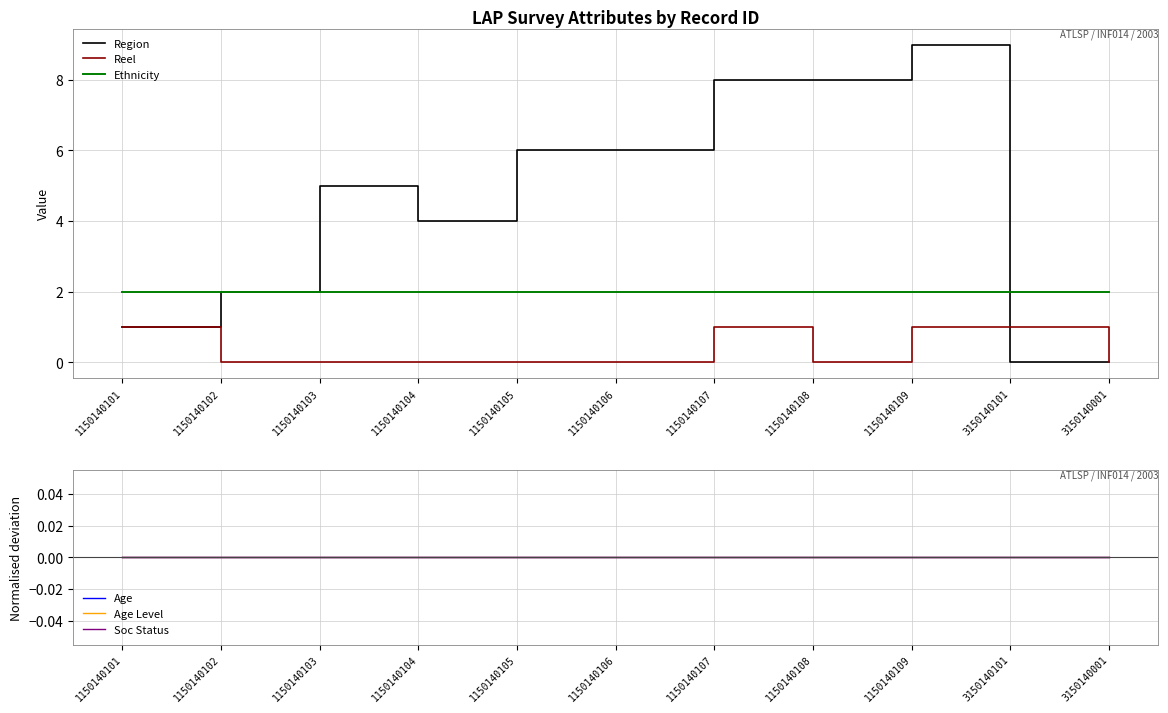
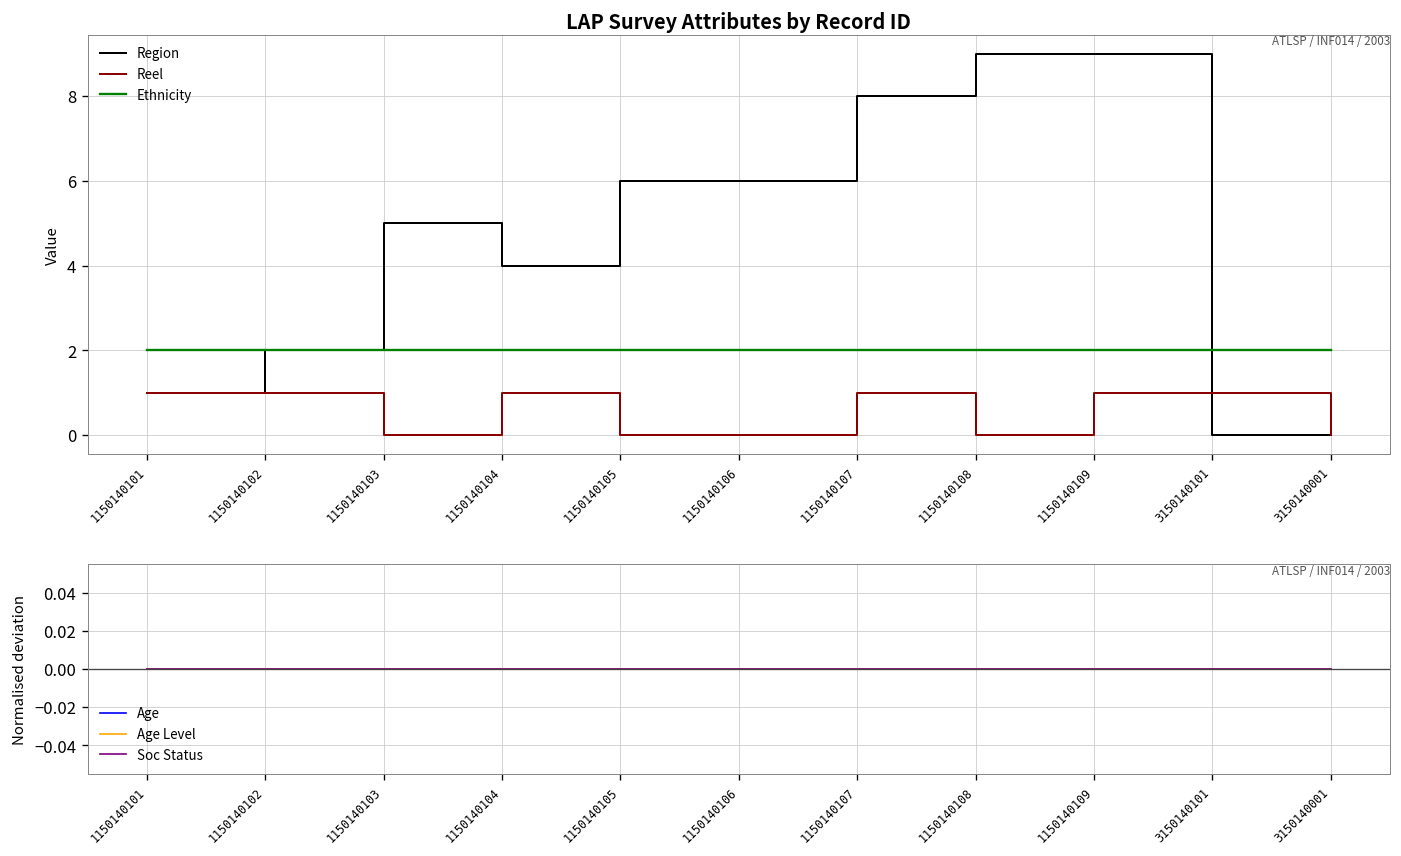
LAP Survey Attributes by Record ID, Reel, 1150140102: 0 -> 1
LAP Survey Attributes by Record ID, Reel, 1150140104: 0 -> 1
LAP Survey Attributes by Record ID, Region, 1150140108: 8 -> 9
